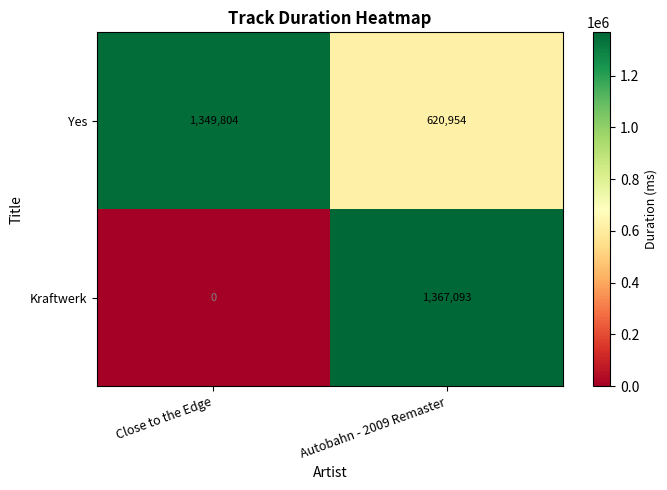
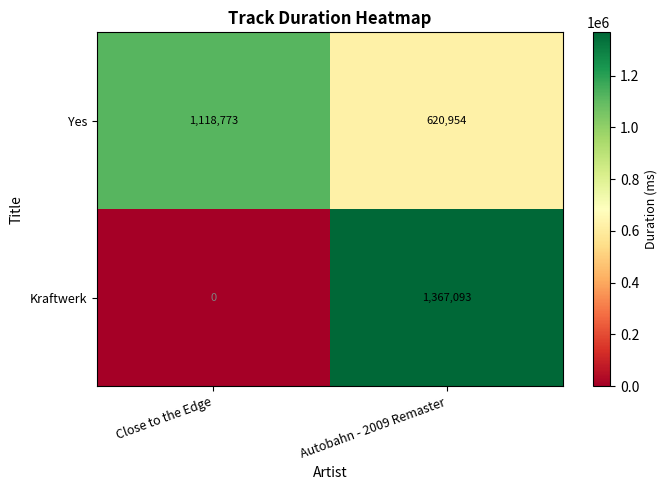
Yes, Close to the Edge: 1,349,804 -> 1,118,773
